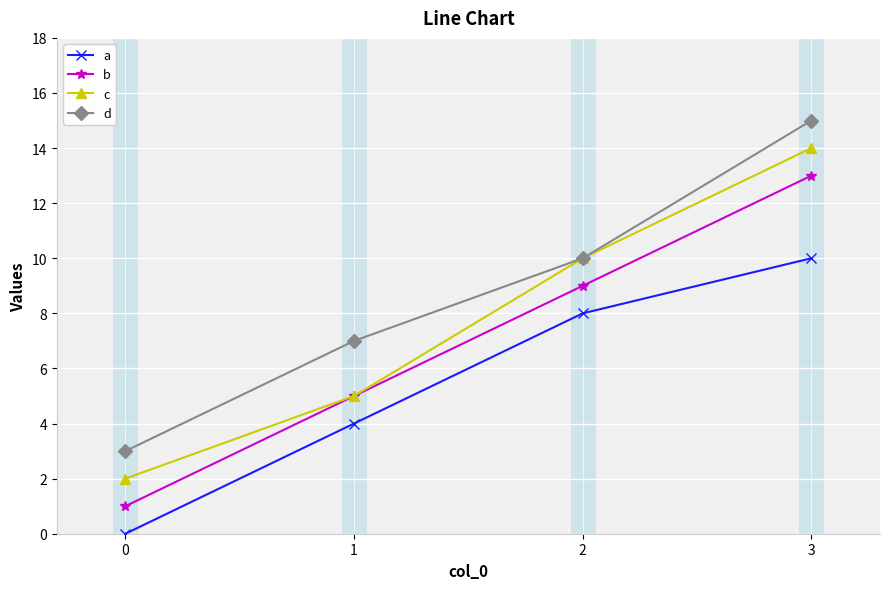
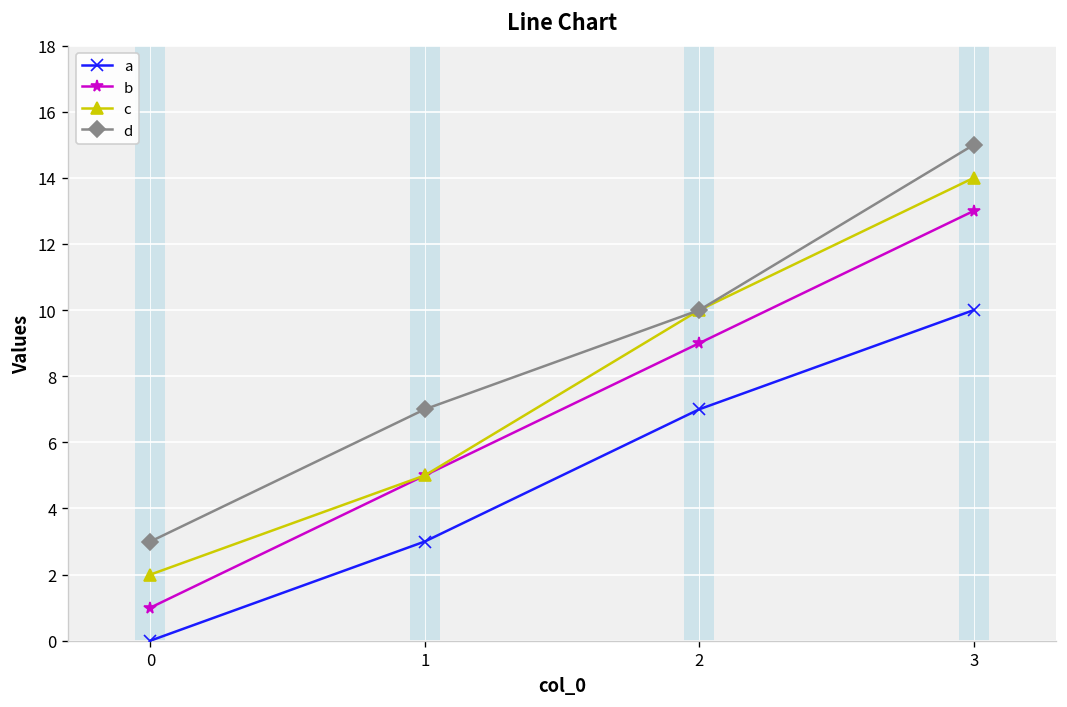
a, 1: 4 -> 3
a, 2: 8 -> 7
